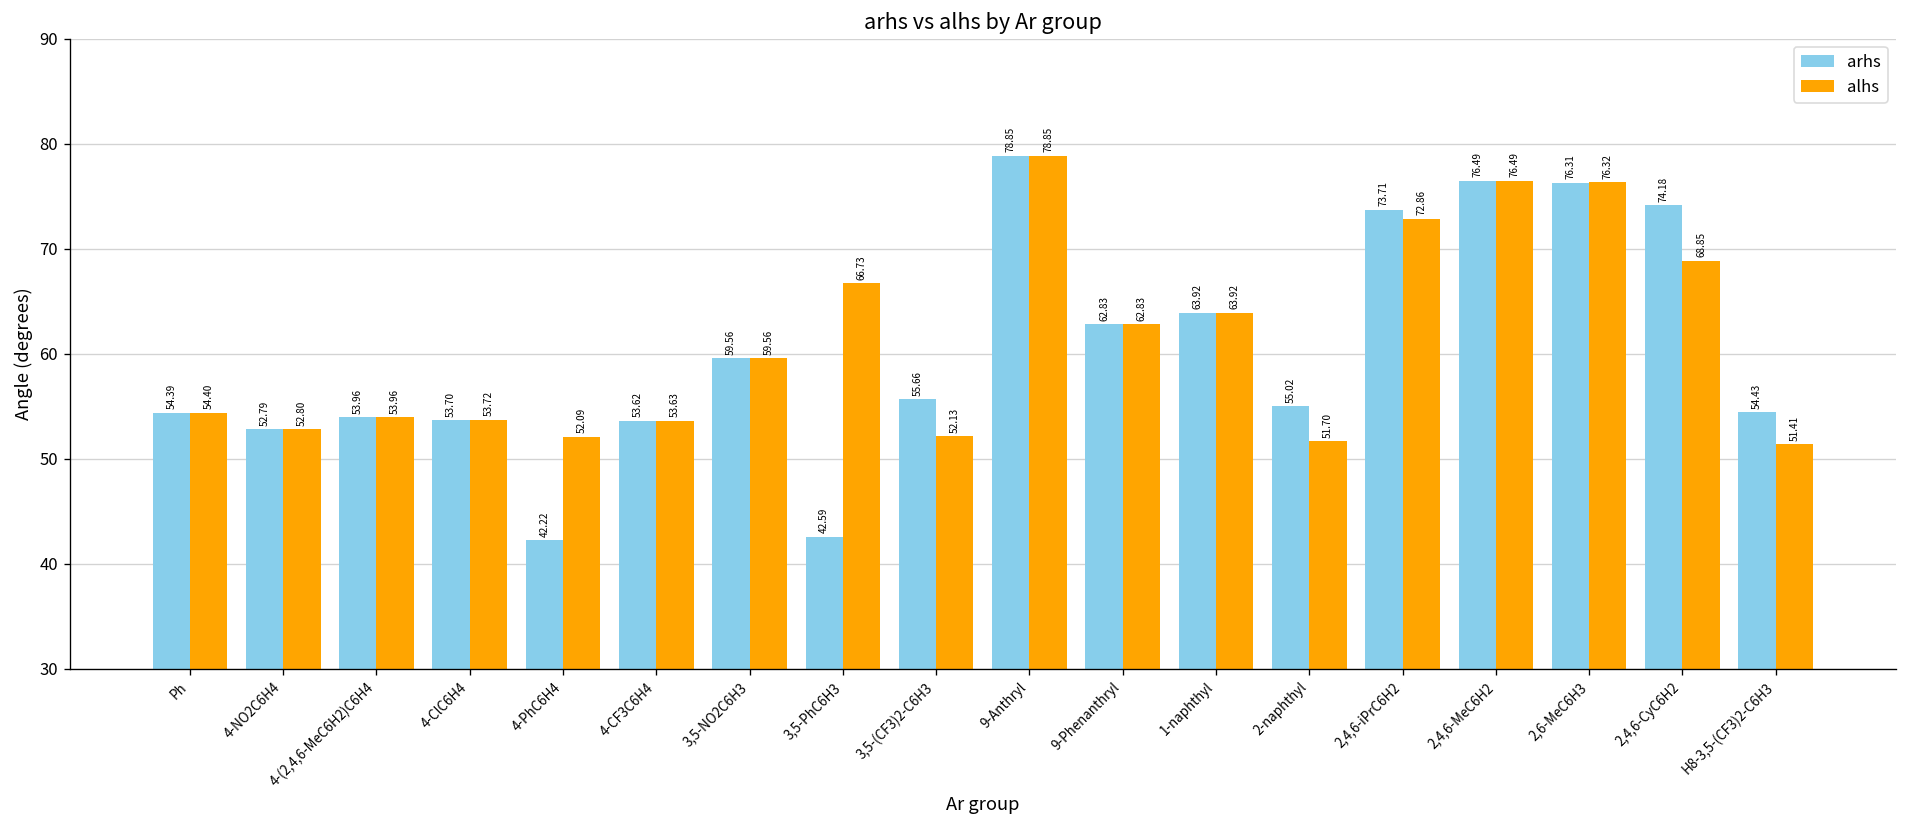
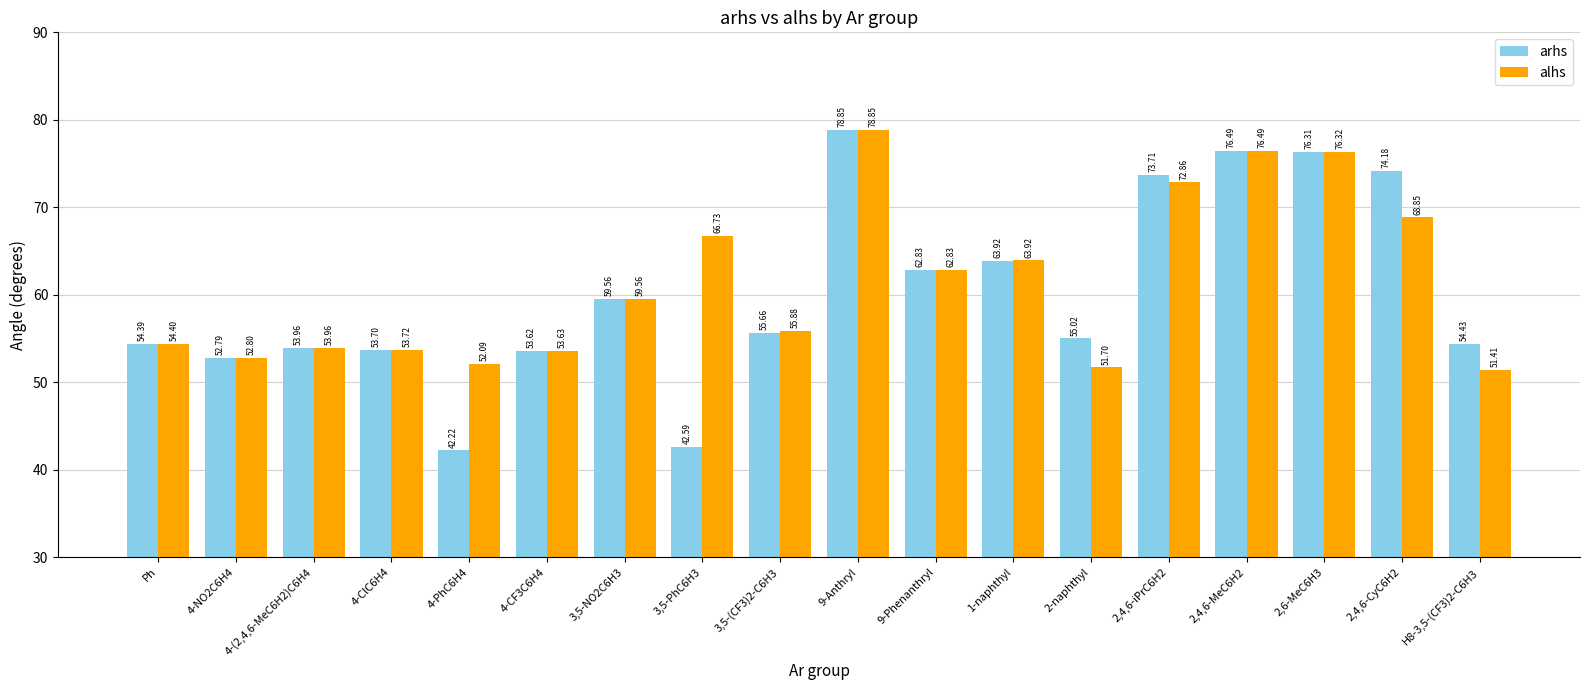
alhs, 3,5-(CF3)2-C6H3: 52.13 -> 55.88
